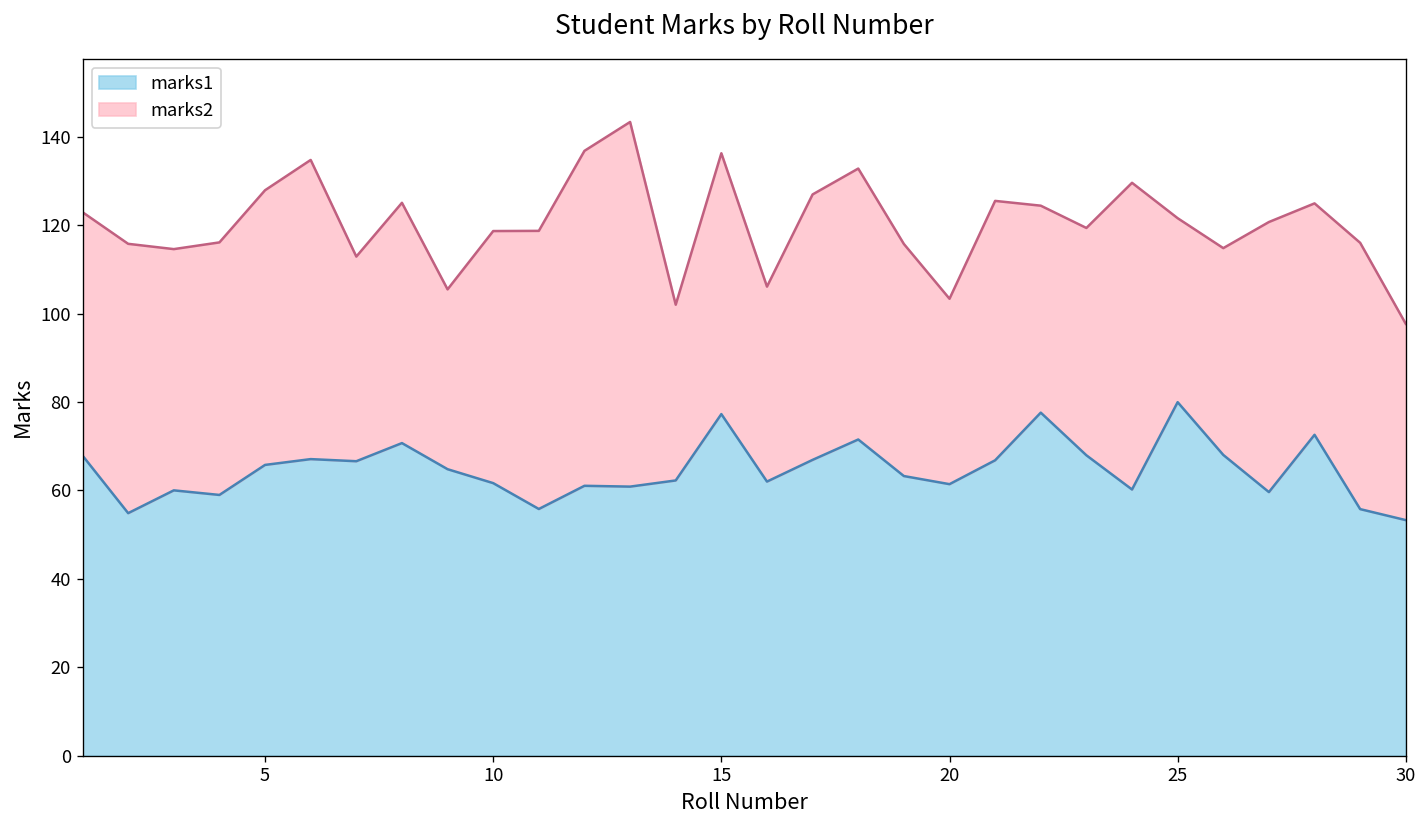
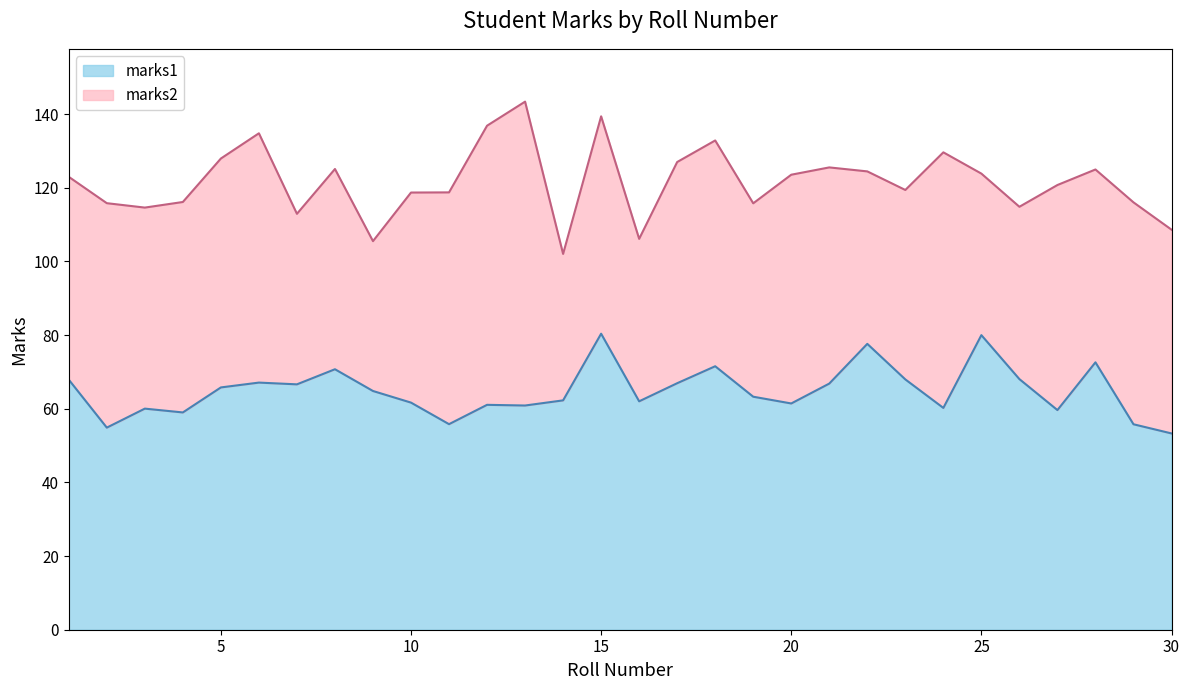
marks1, 15: 77 -> 80
marks2, 20: 42 -> 62
marks2, 25: 42 -> 44
marks2, 30: 44 -> 55
